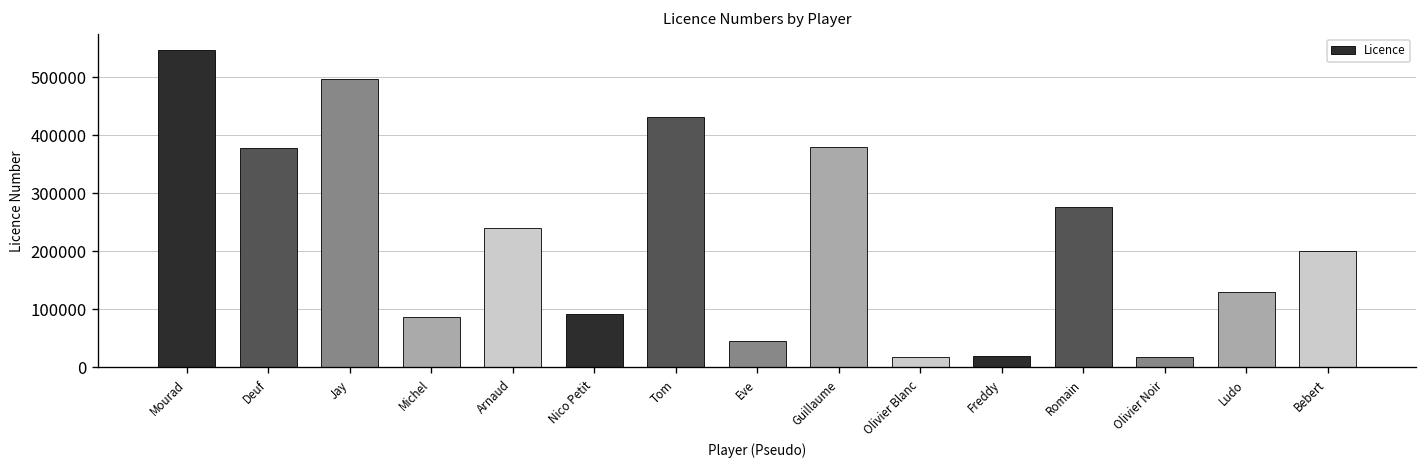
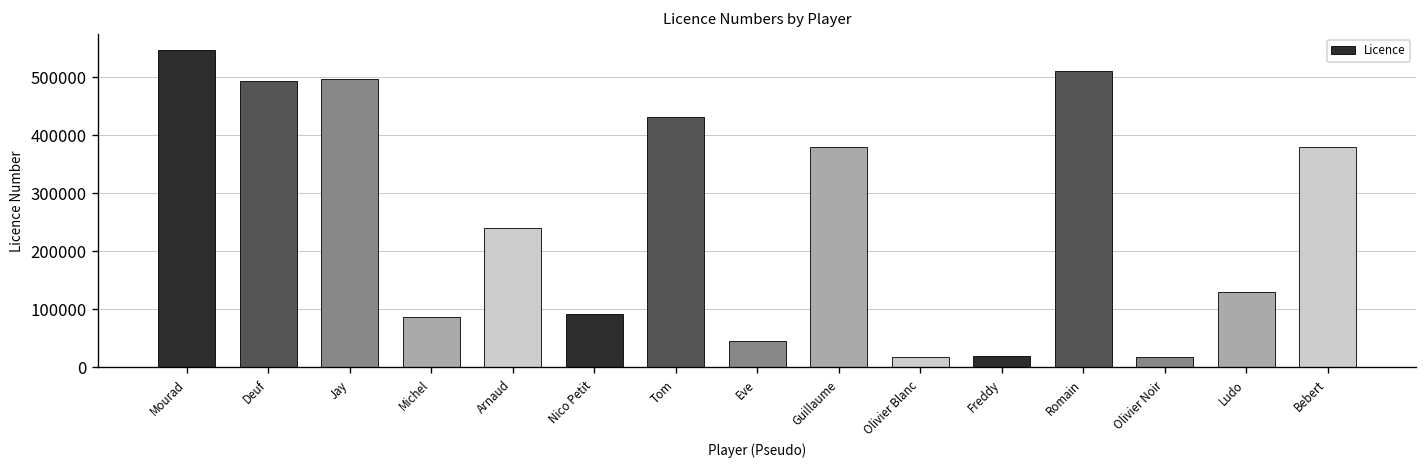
Deuf: 380000 -> 490000
Romain: 280000 -> 510000
Bebert: 200000 -> 380000
